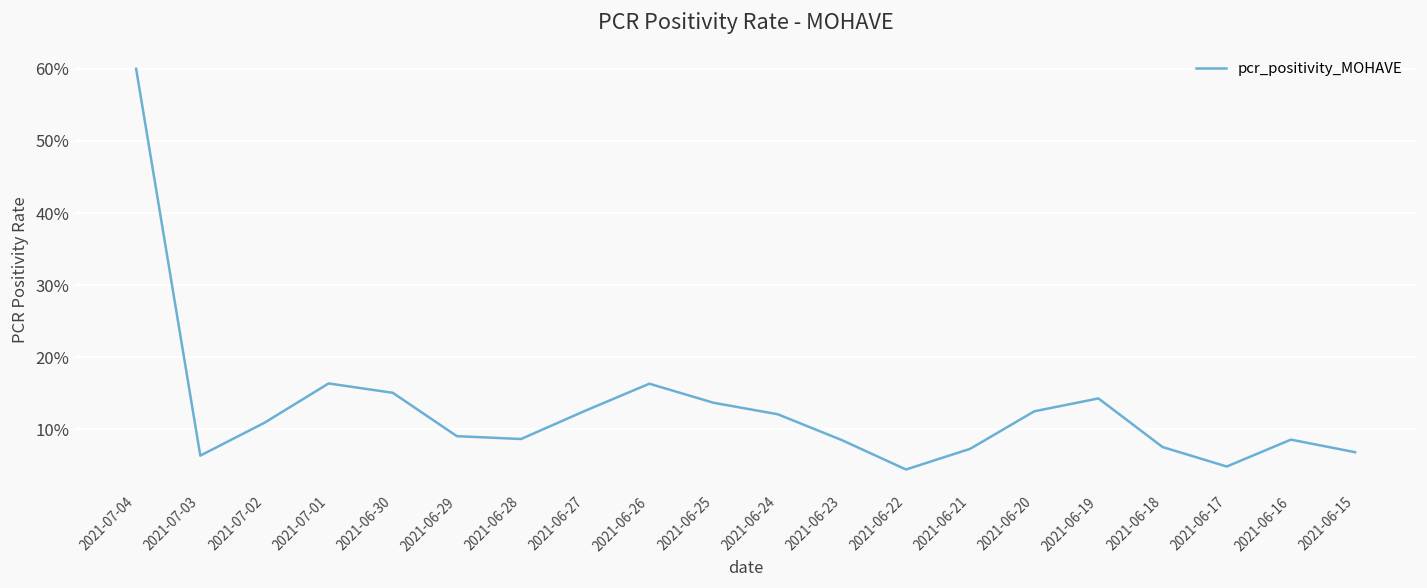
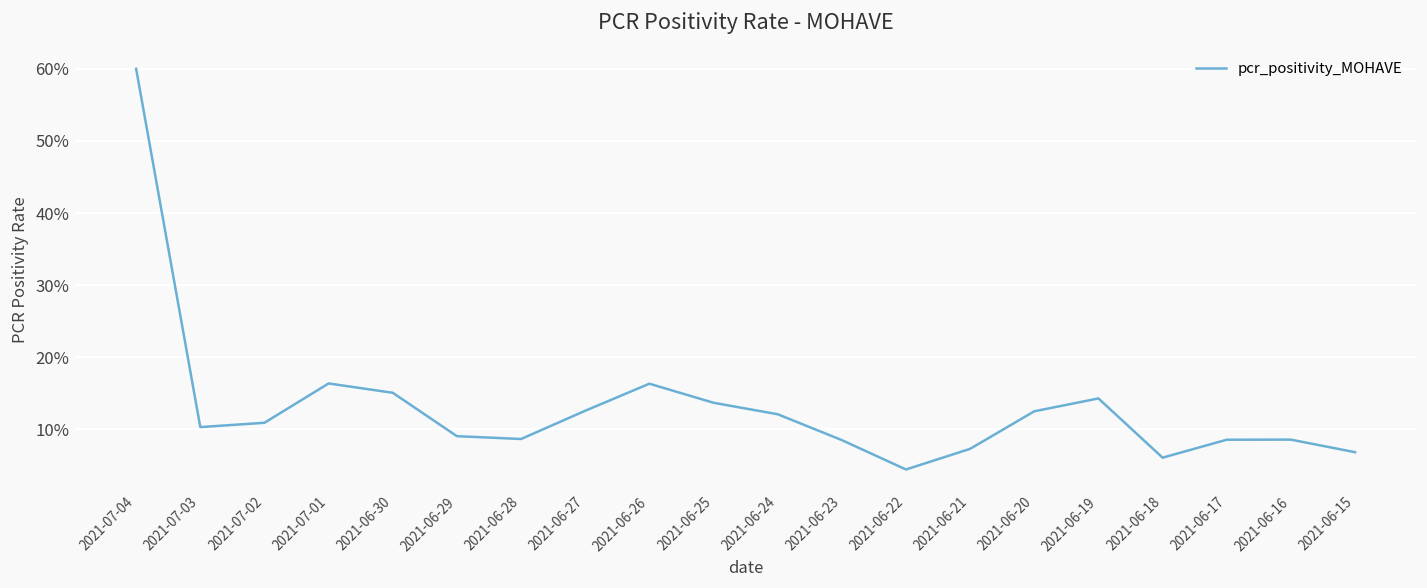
2021-07-03: 6% -> 10%
2021-06-18: 8% -> 6%
2021-06-17: 5% -> 9%
